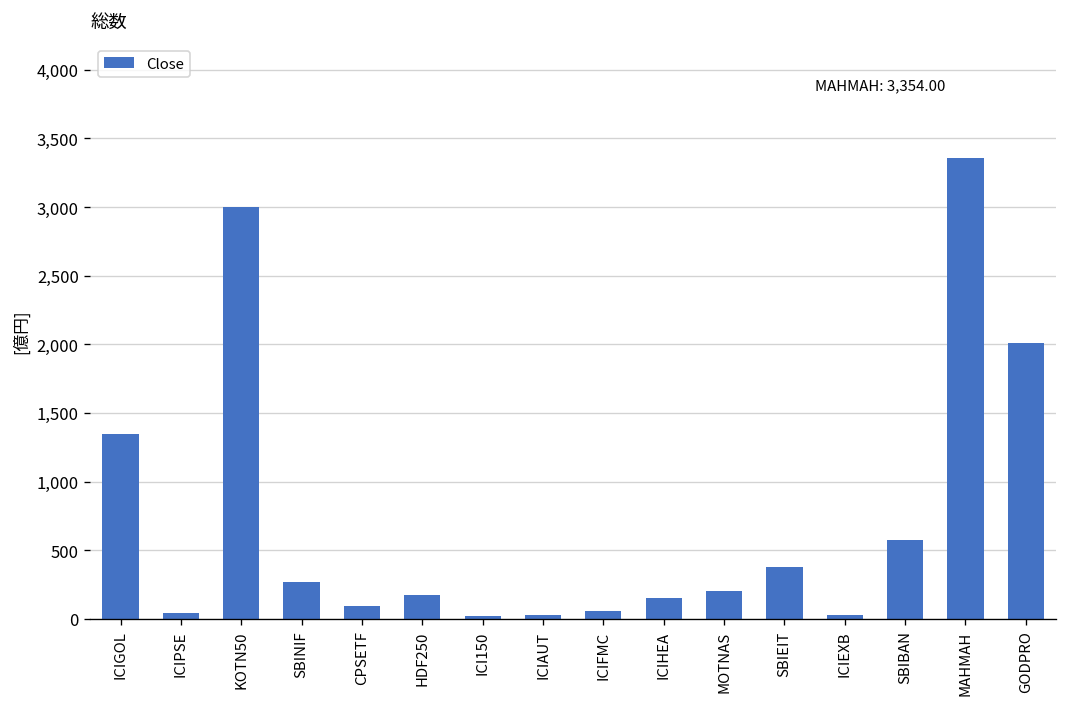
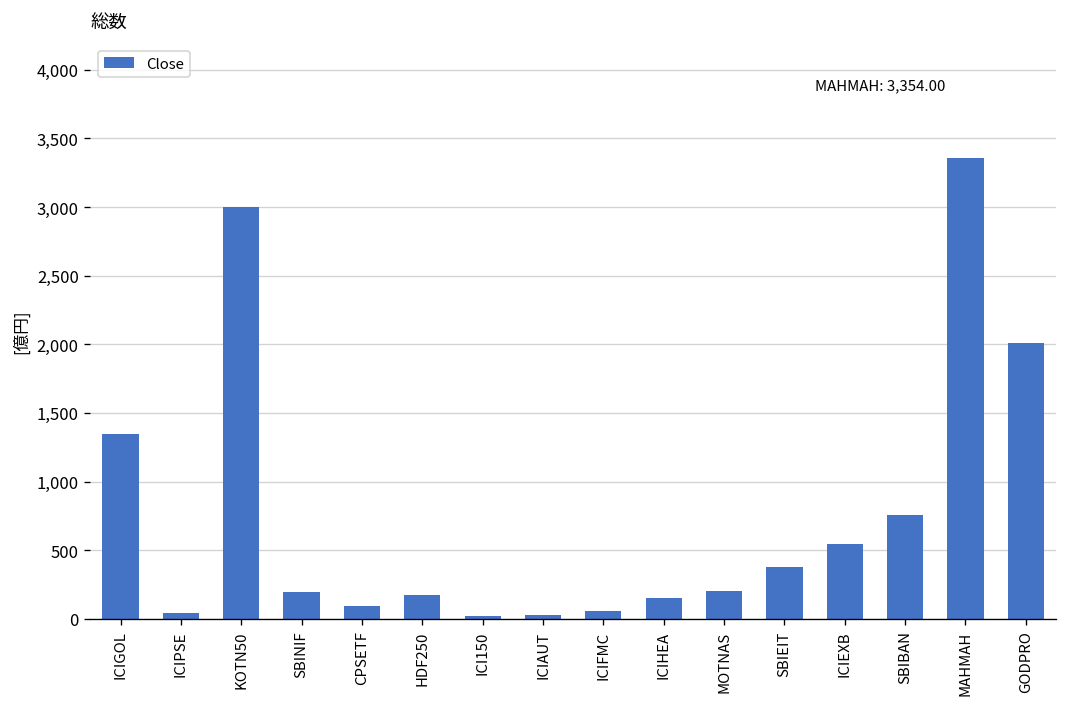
SBINIF: 270 -> 190
ICIEXB: 30 -> 550
SBIBAN: 570 -> 760
